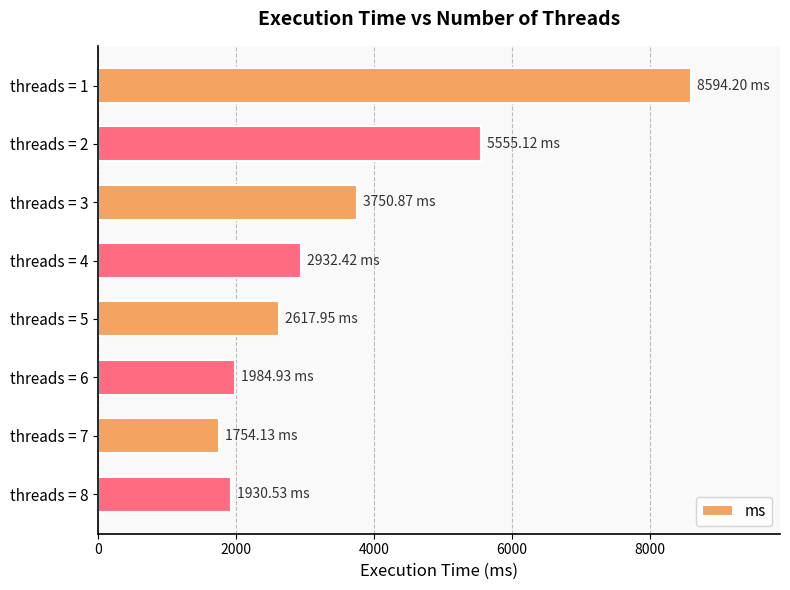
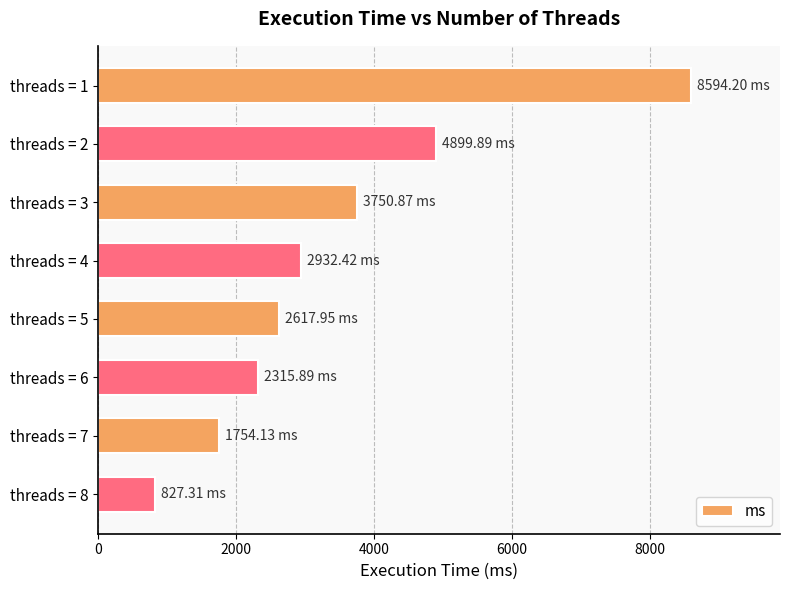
threads = 2: 5555.12 -> 4899.89
threads = 6: 1984.93 -> 2315.89
threads = 8: 1930.53 -> 827.31
